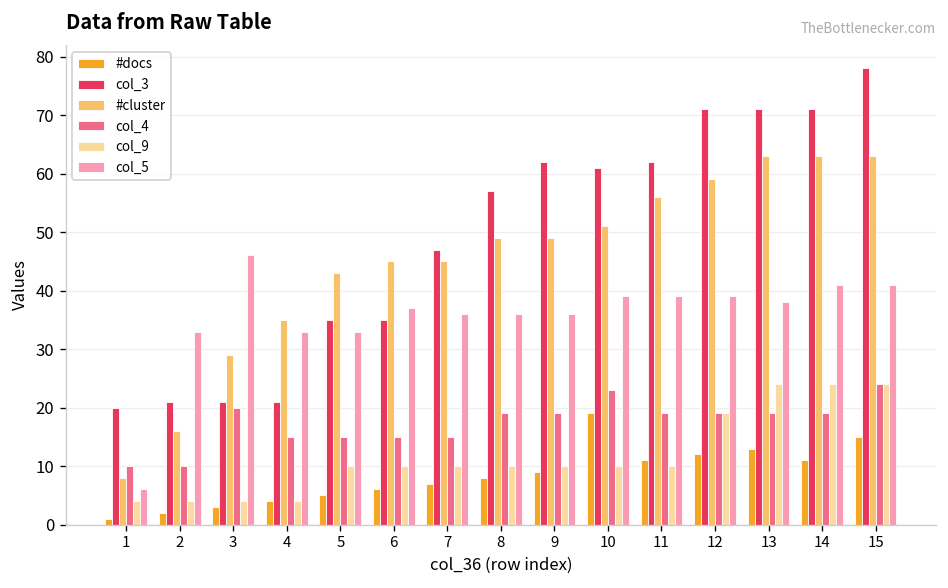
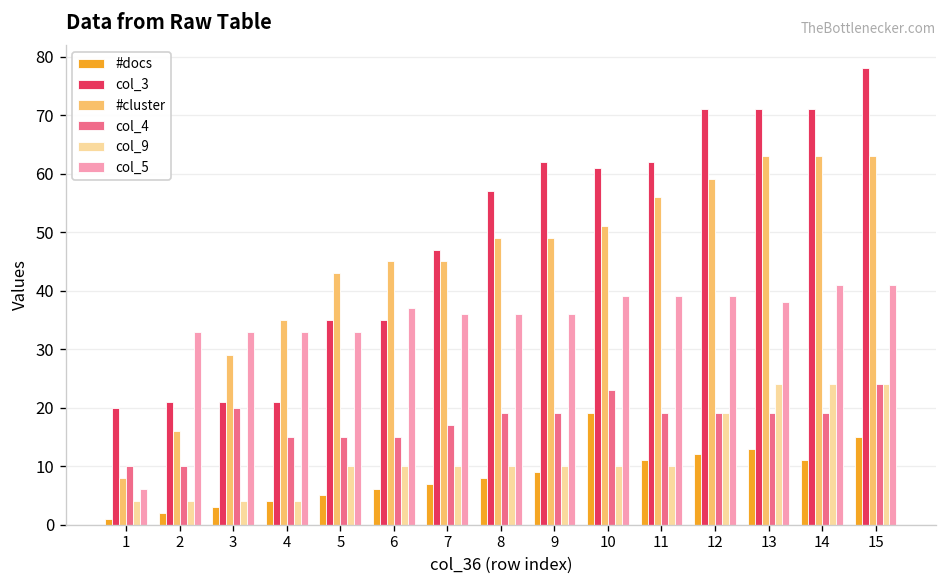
col_5, 3: 46 -> 33
col_4, 7: 15 -> 17
